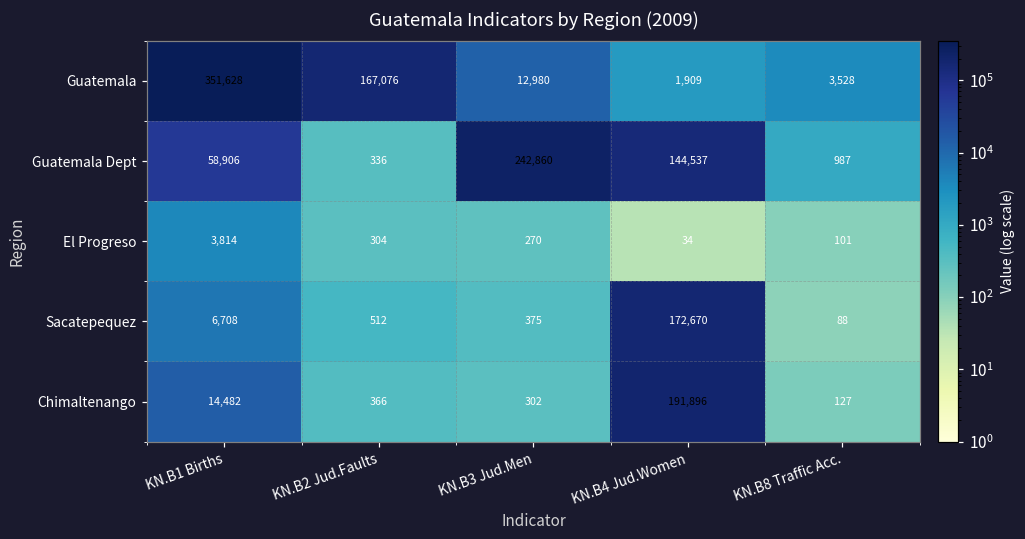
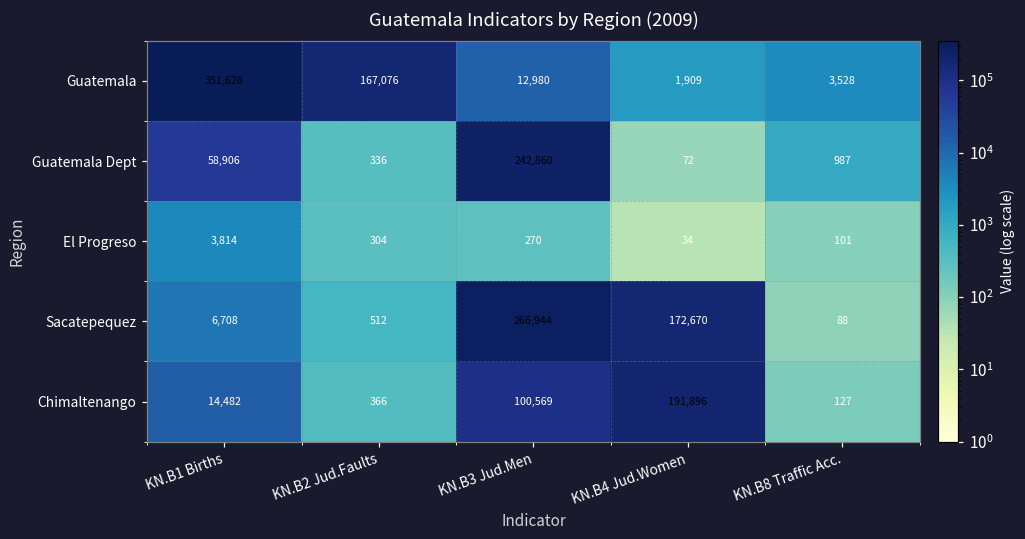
Guatemala Dept, KN.B4 Jud.Women: 144,537 -> 72
Sacatepequez, KN.B3 Jud.Men: 375 -> 266,944
Chimaltenango, KN.B3 Jud.Men: 302 -> 100,569
